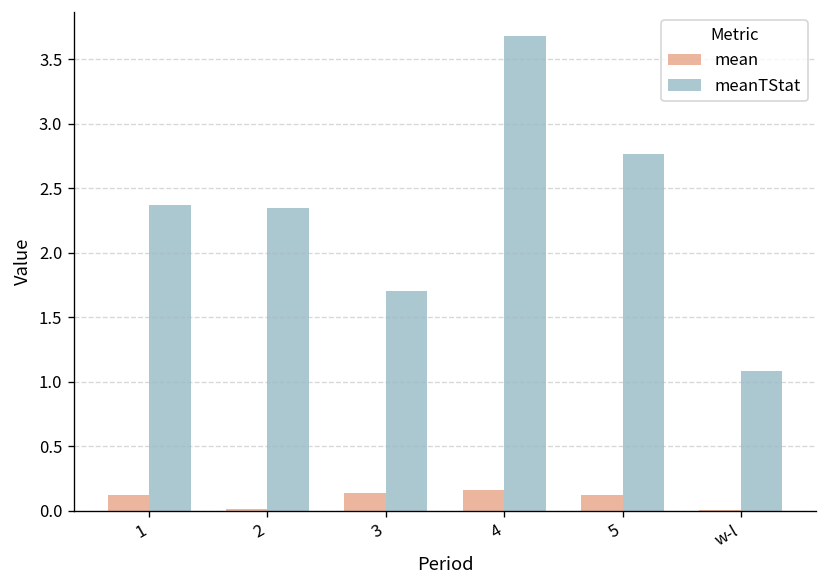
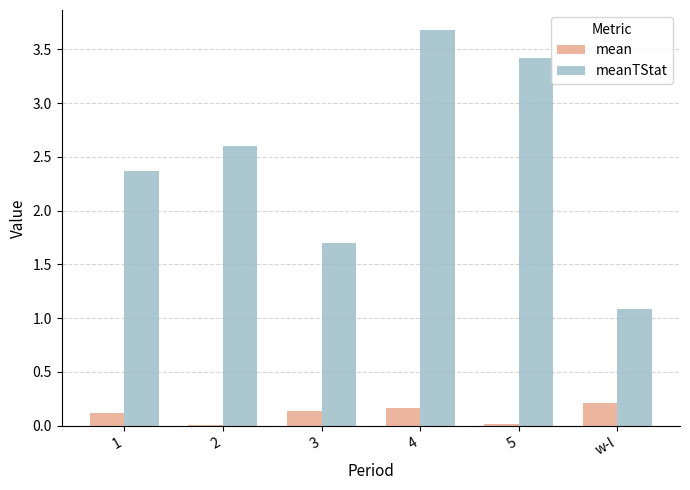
meanTStat, 2: 2.35 -> 2.60
mean, 5: 0.12 -> 0.02
meanTStat, 5: 2.77 -> 3.42
mean, w-l: 0.00 -> 0.21
